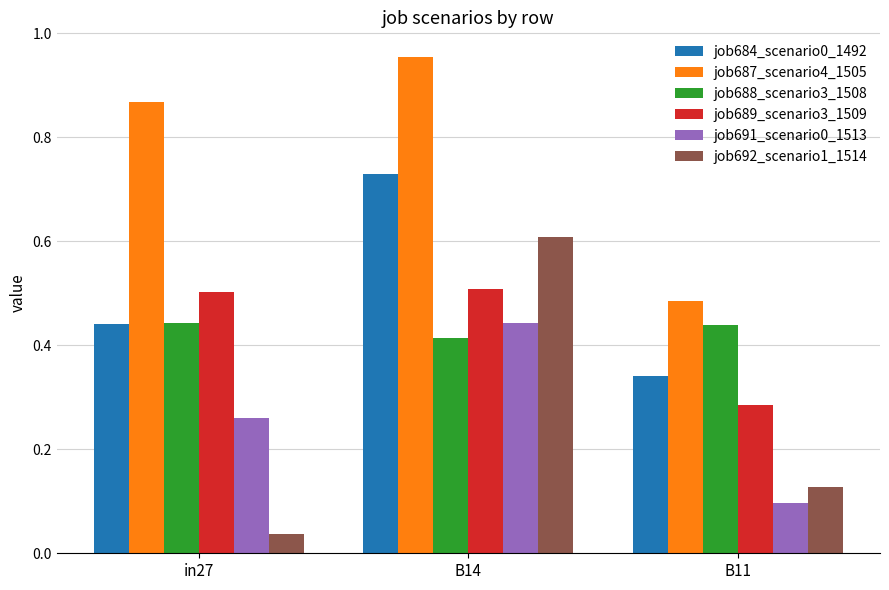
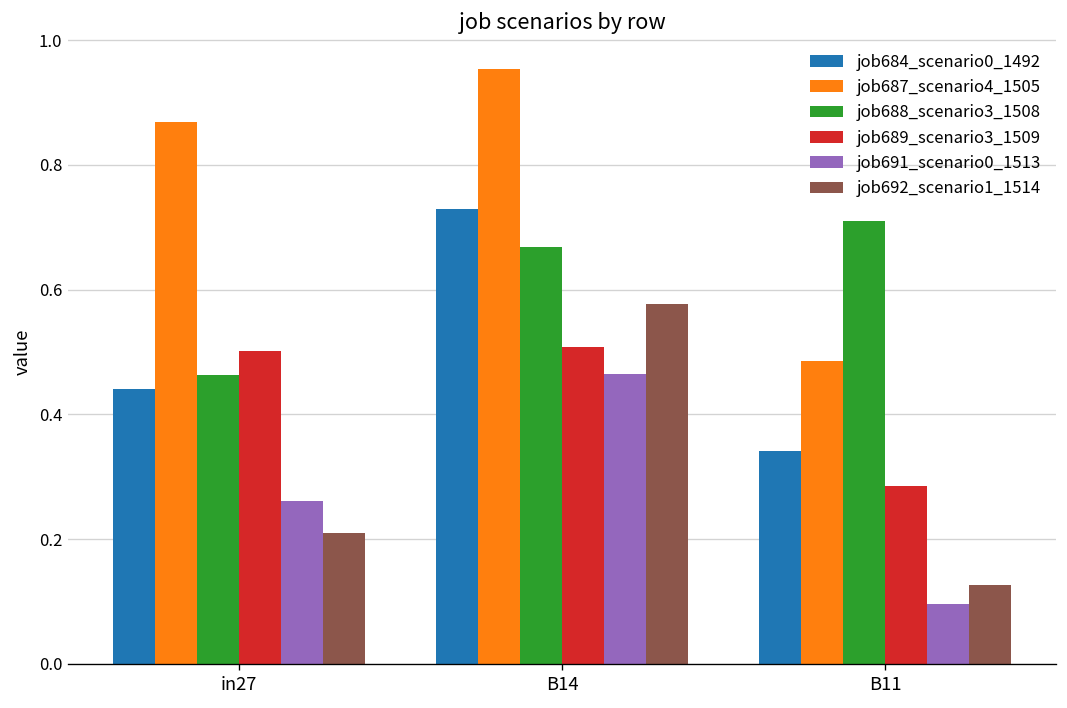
job688_scenario3_1508, in27: 0.44 -> 0.46
job692_scenario1_1514, in27: 0.04 -> 0.21
job688_scenario3_1508, B14: 0.41 -> 0.67
job691_scenario0_1513, B14: 0.44 -> 0.47
job692_scenario1_1514, B14: 0.61 -> 0.58
job688_scenario3_1508, B11: 0.44 -> 0.71
